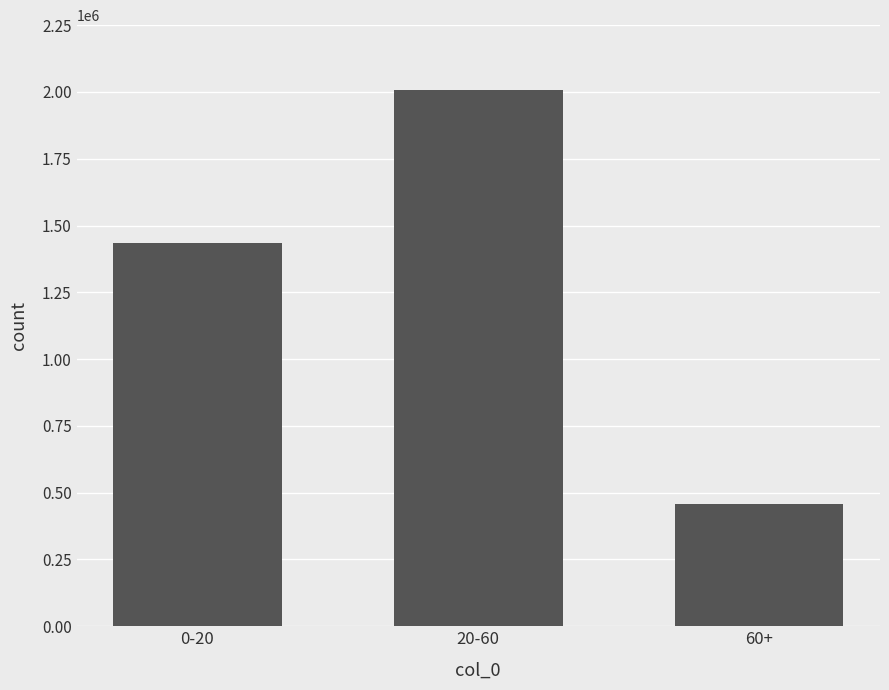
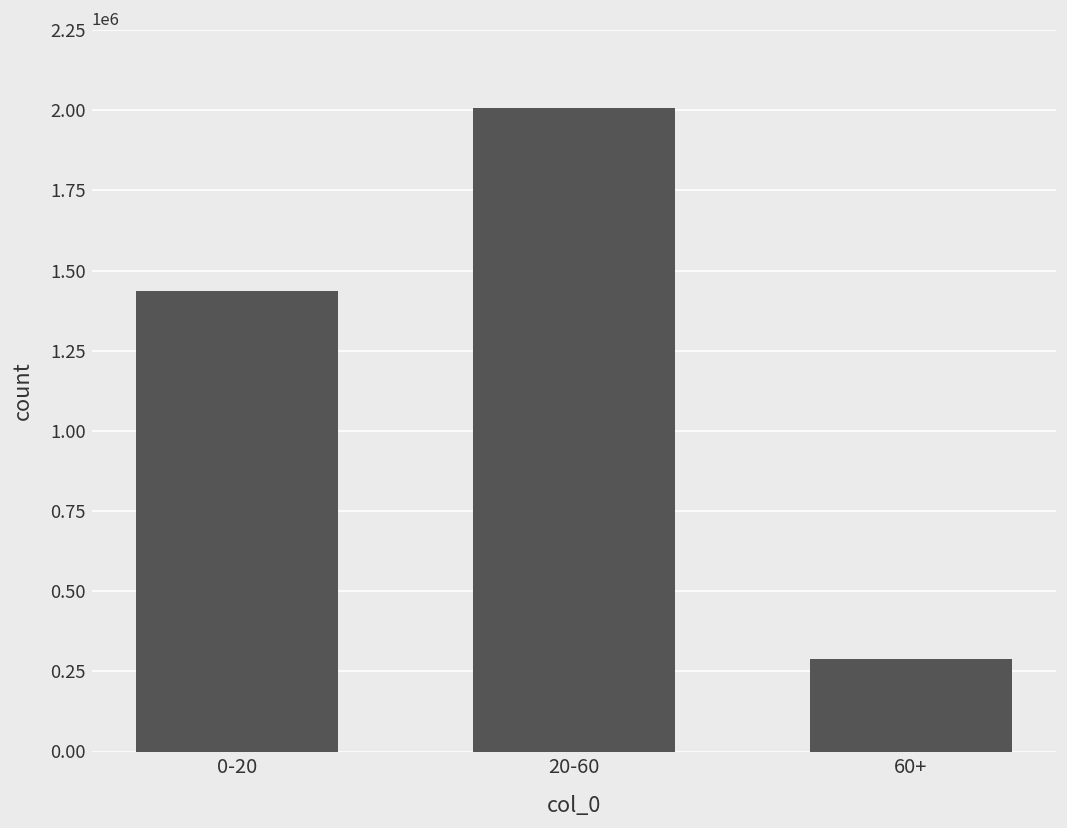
60+: 460000 -> 290000
